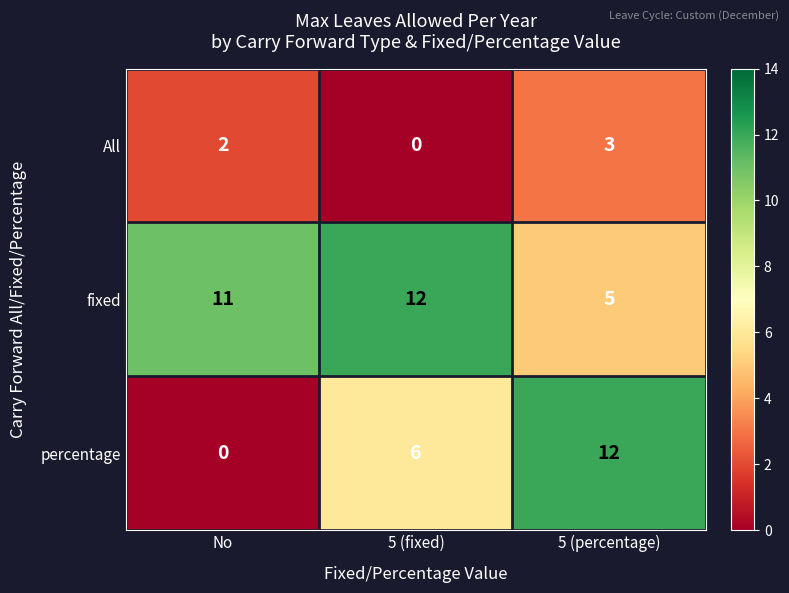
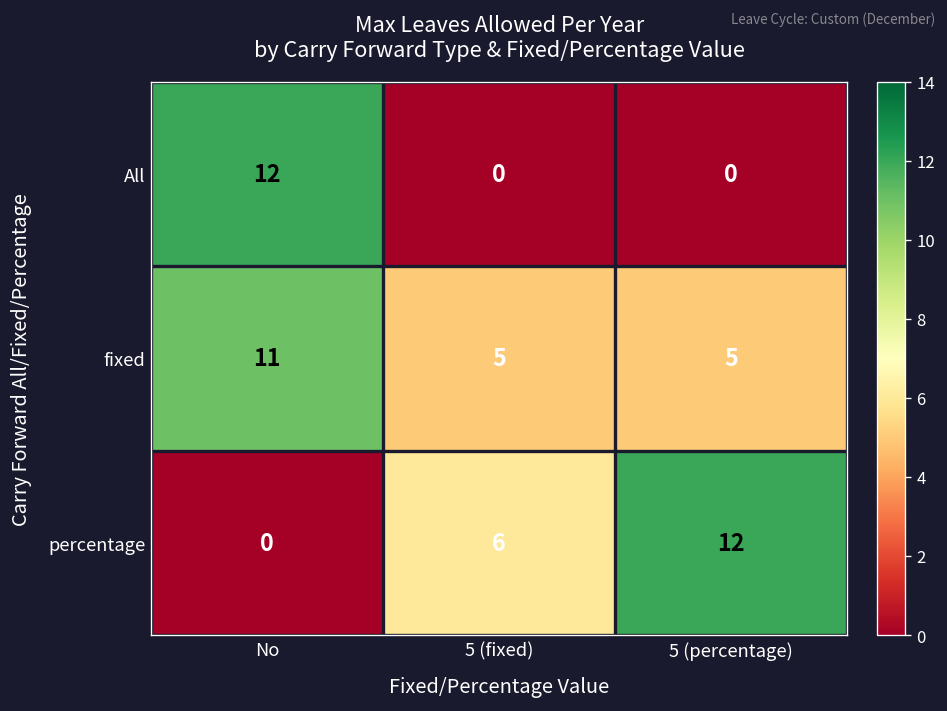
All, No: 2 -> 12
All, 5 (percentage): 3 -> 0
fixed, 5 (fixed): 12 -> 5
